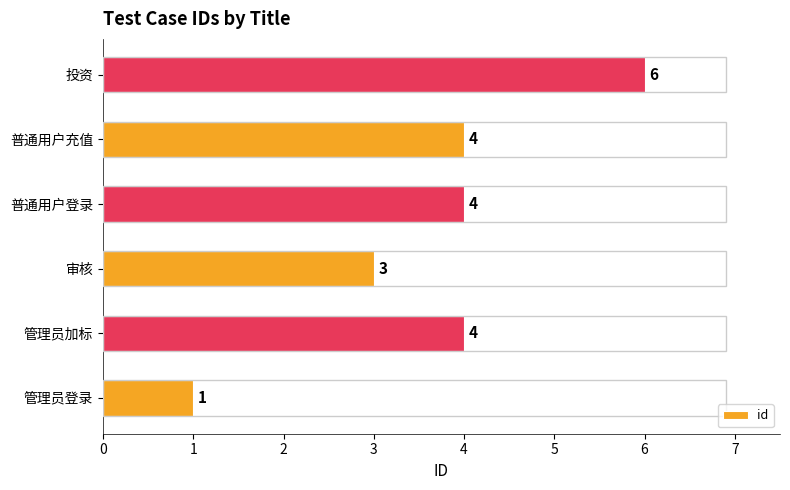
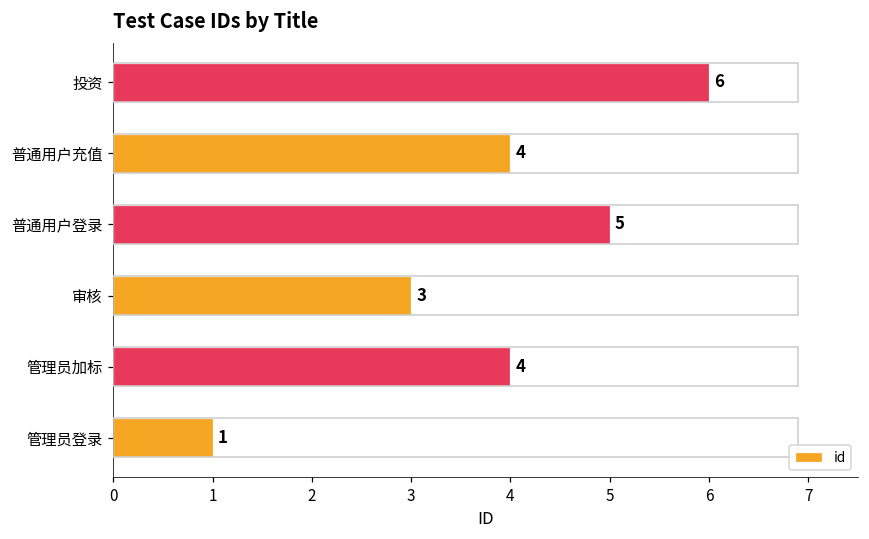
普通用户登录: 4 -> 5
